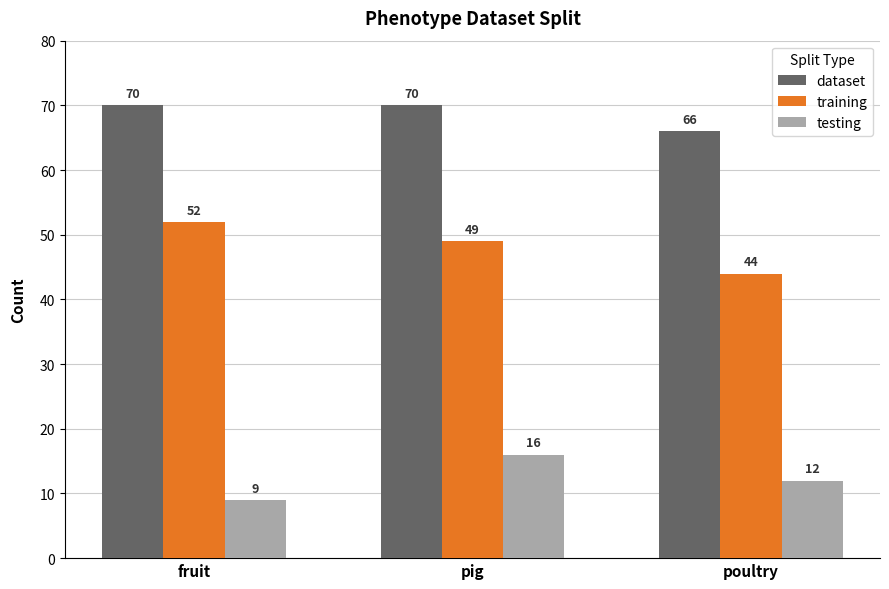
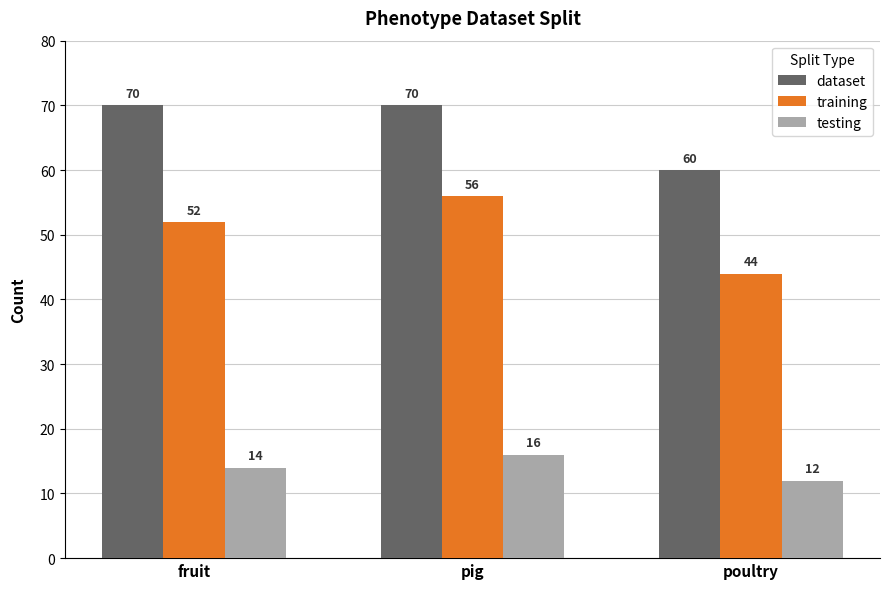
testing, fruit: 9 -> 14
training, pig: 49 -> 56
dataset, poultry: 66 -> 60
